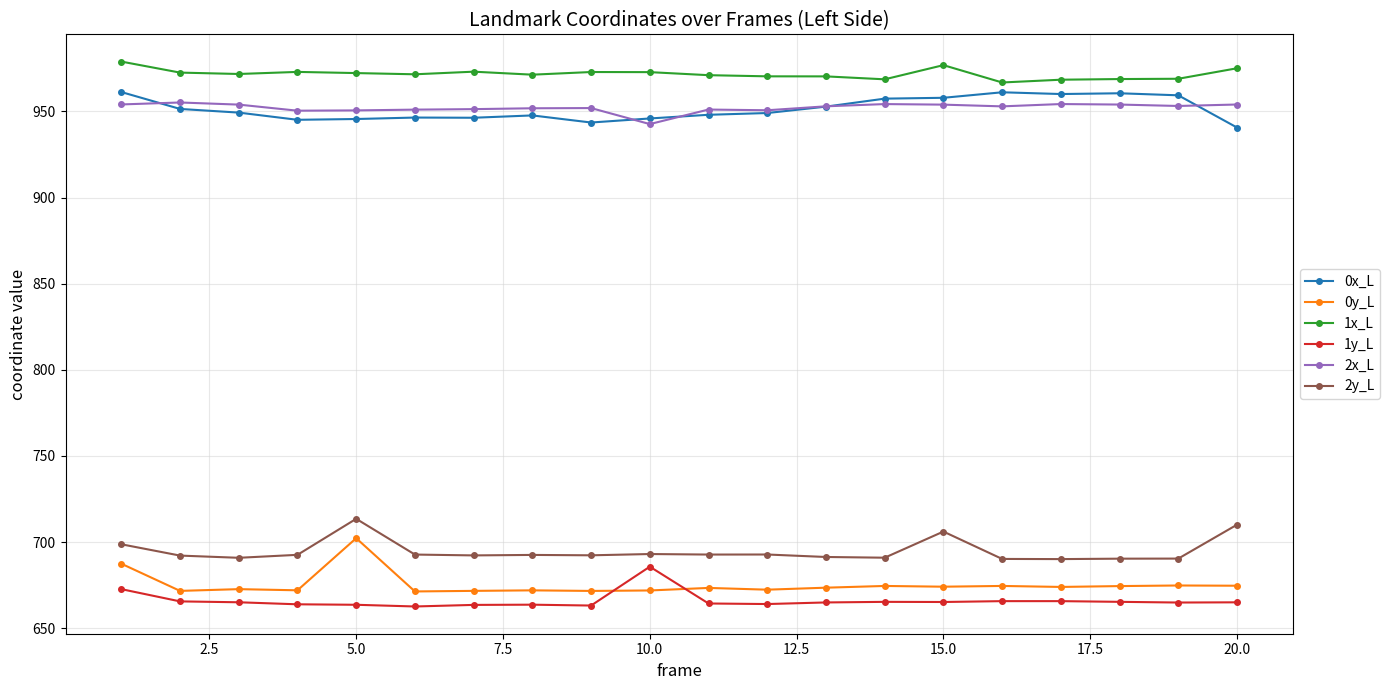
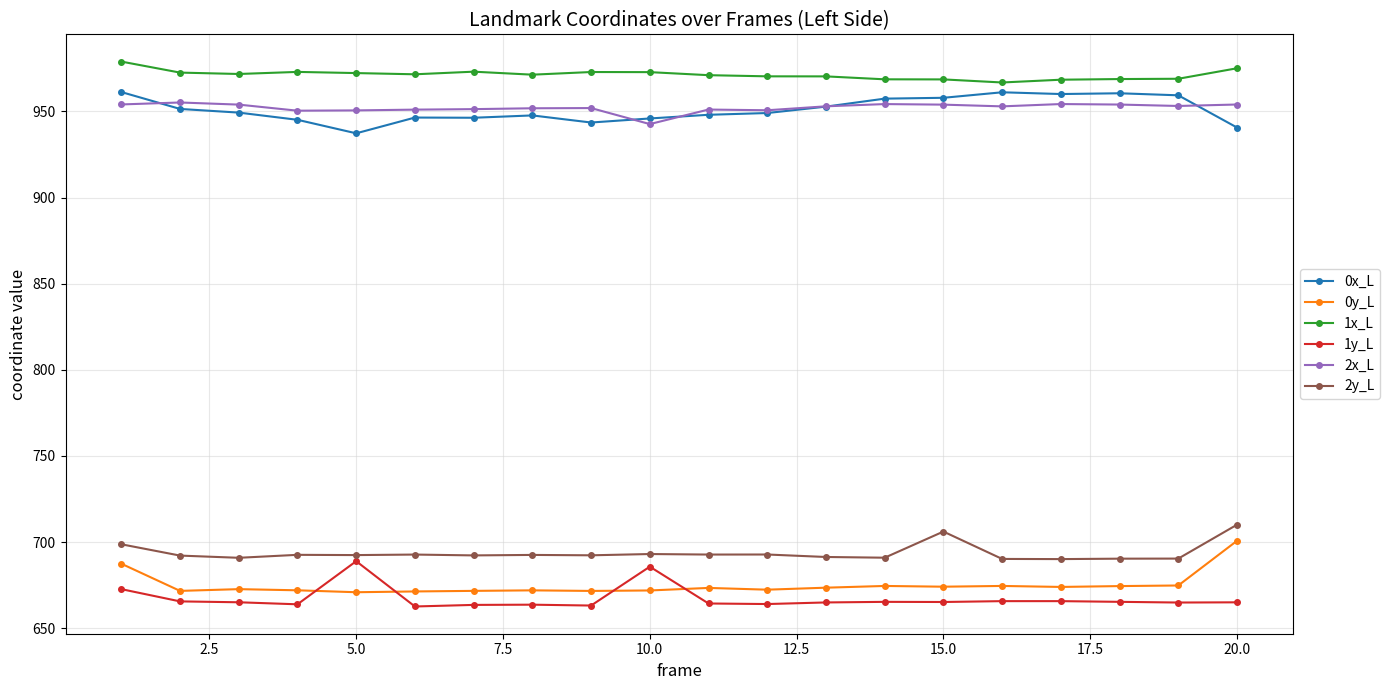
0x_L, 5.0: 946 -> 937
0y_L, 5.0: 702 -> 671
1y_L, 5.0: 664 -> 689
2y_L, 5.0: 713 -> 692
1x_L, 15.0: 977 -> 969
0y_L, 20.0: 675 -> 701
